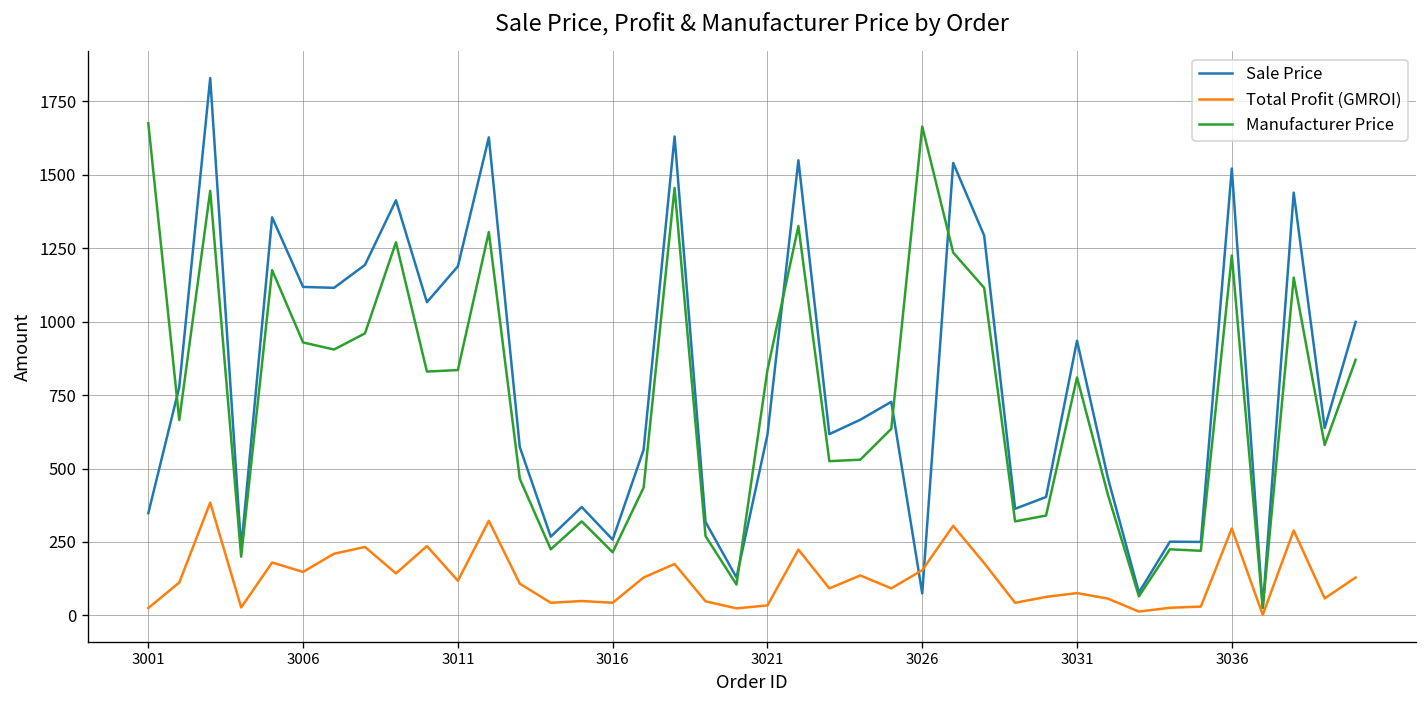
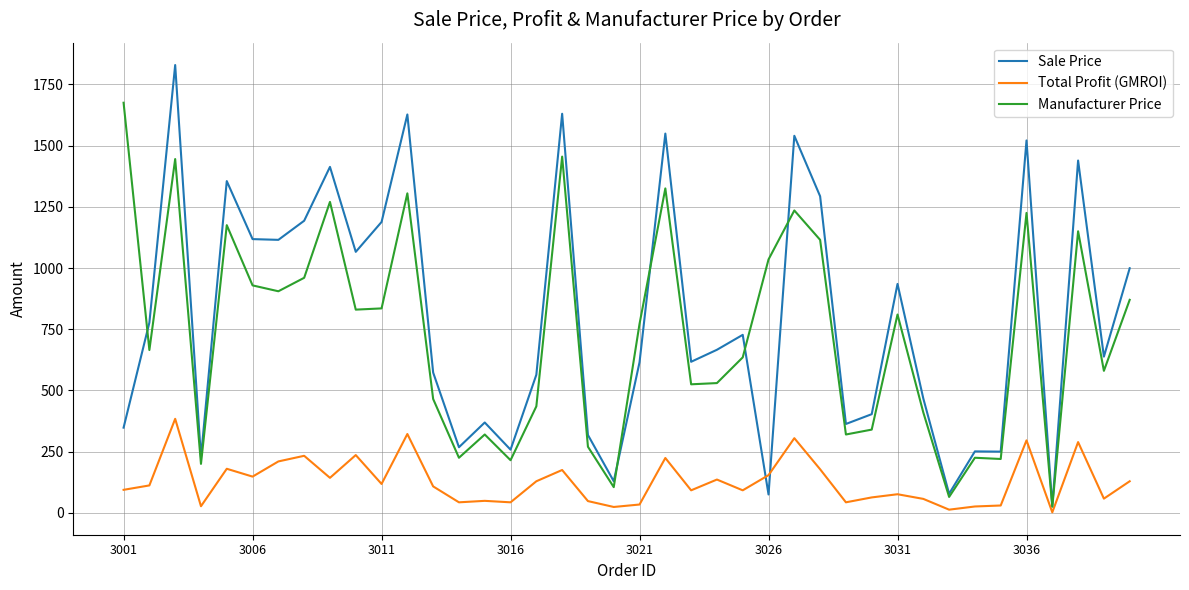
Total Profit (GMROI), 3001: 30 -> 90
Manufacturer Price, 3021: 840 -> 770
Manufacturer Price, 3026: 1660 -> 1040
